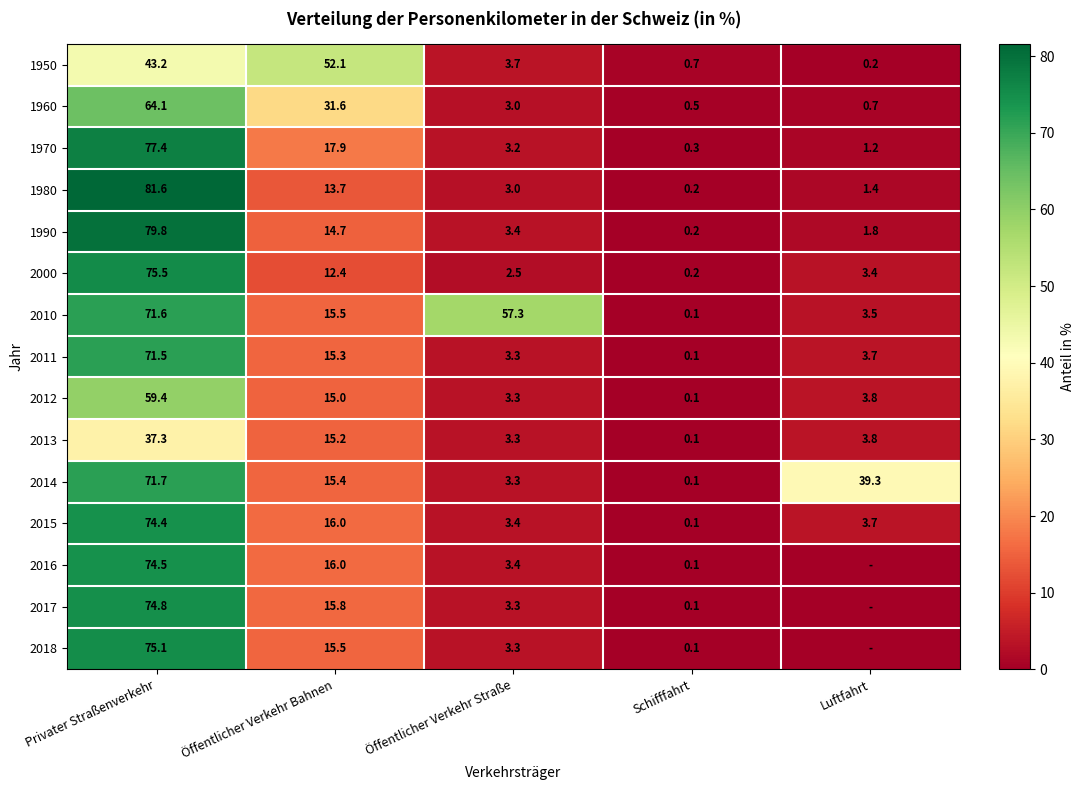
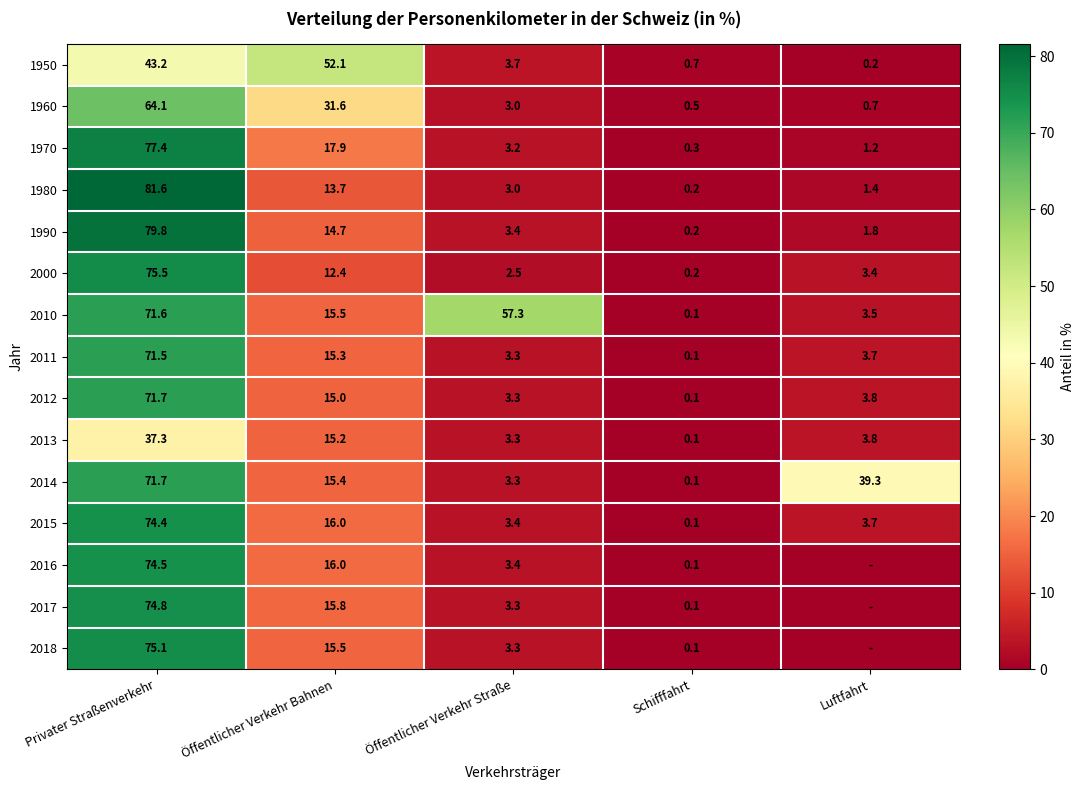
2012, Privater Straßenverkehr: 59.4 -> 71.7
